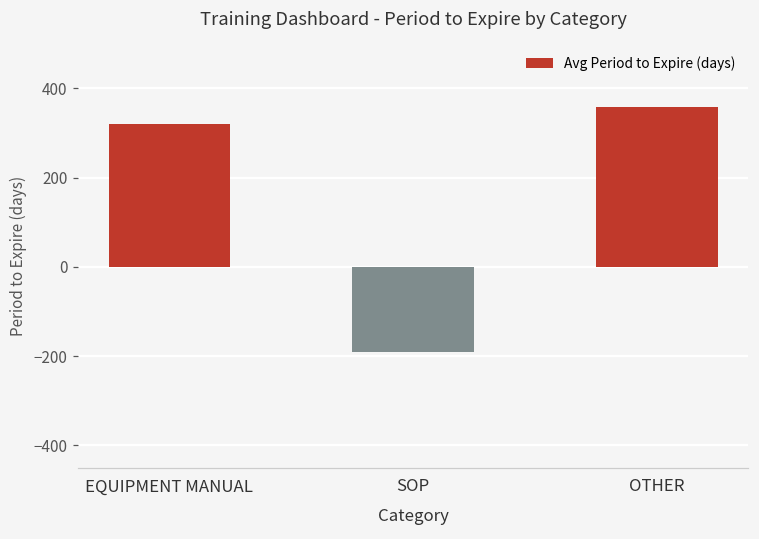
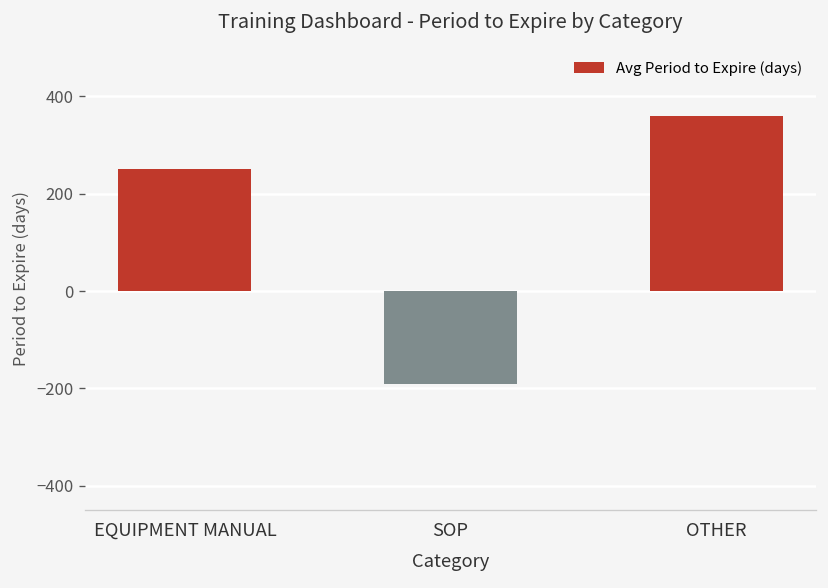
EQUIPMENT MANUAL: 320 -> 250
